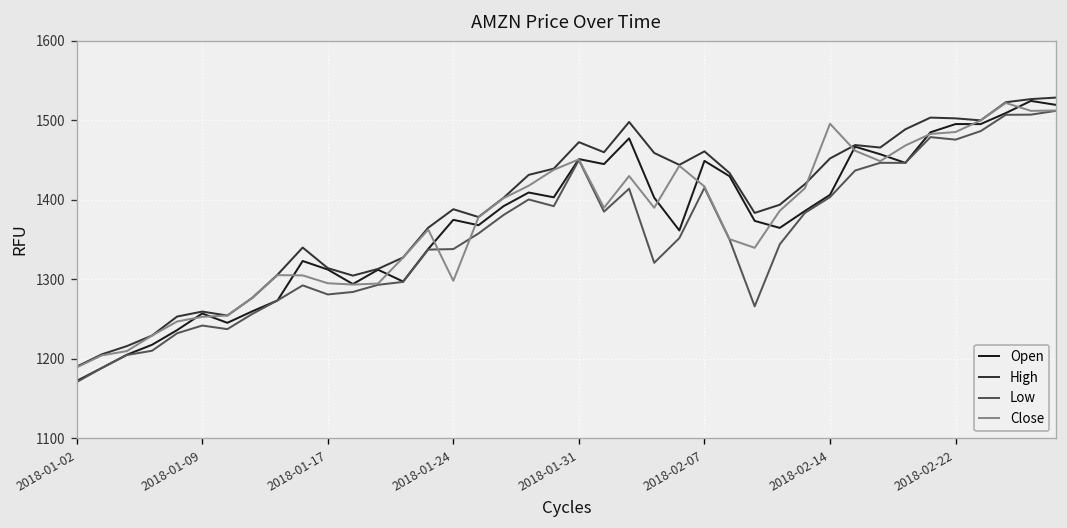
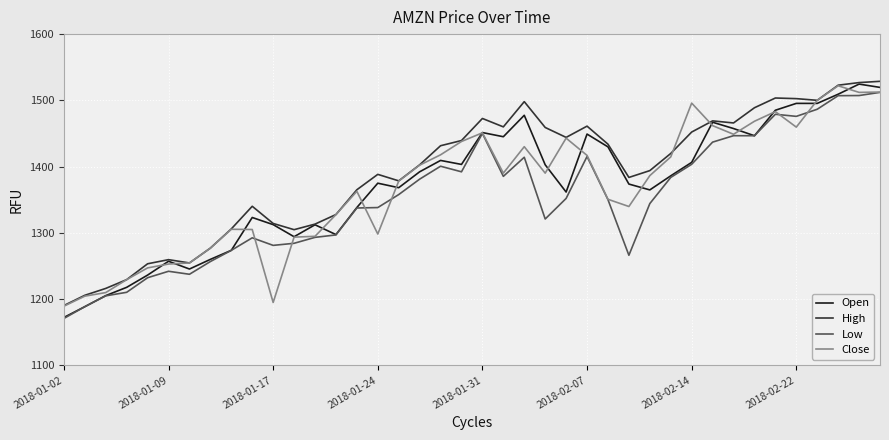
Close, 2018-01-17: 1300 -> 1190
Close, 2018-02-22: 1490 -> 1460
